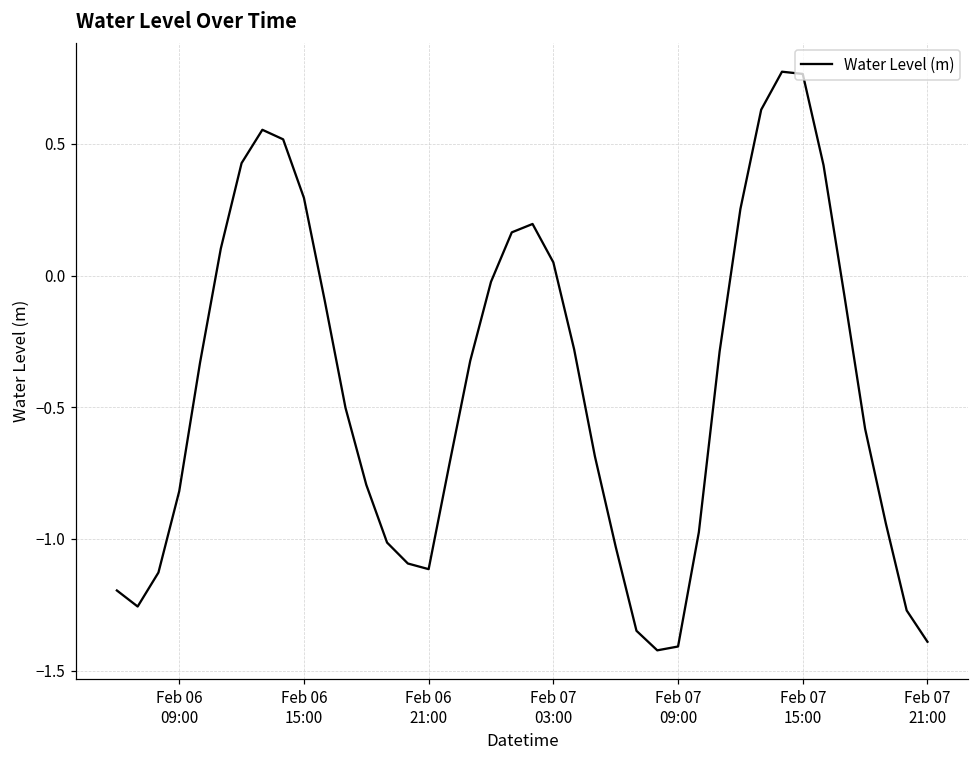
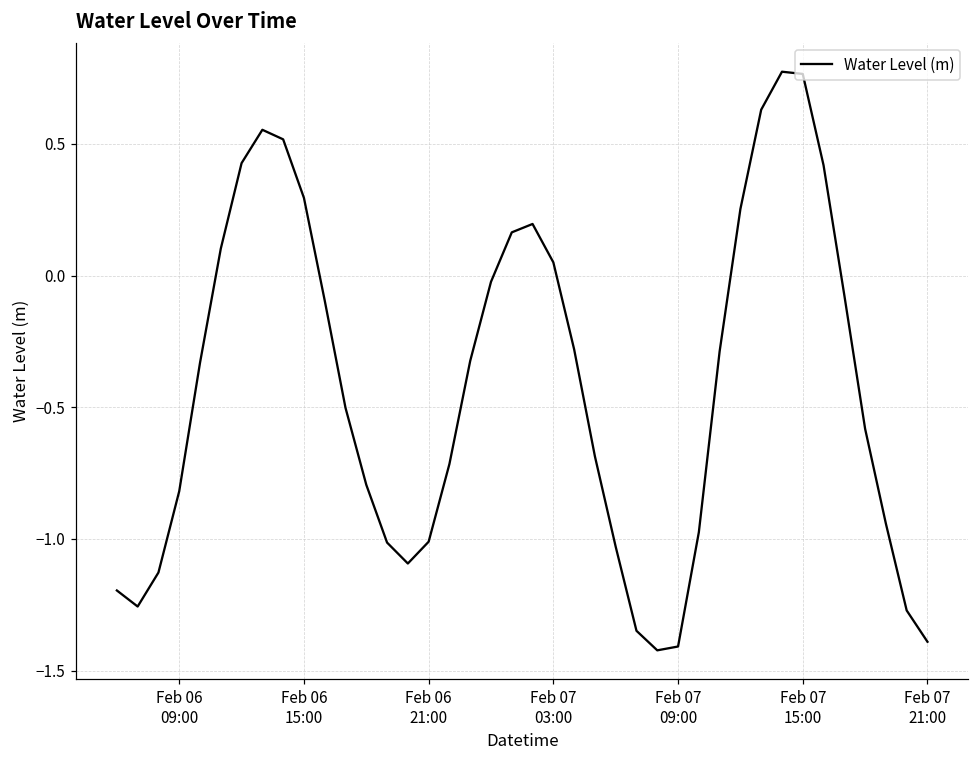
Feb 06 21:00: -1.12 -> -1.01
